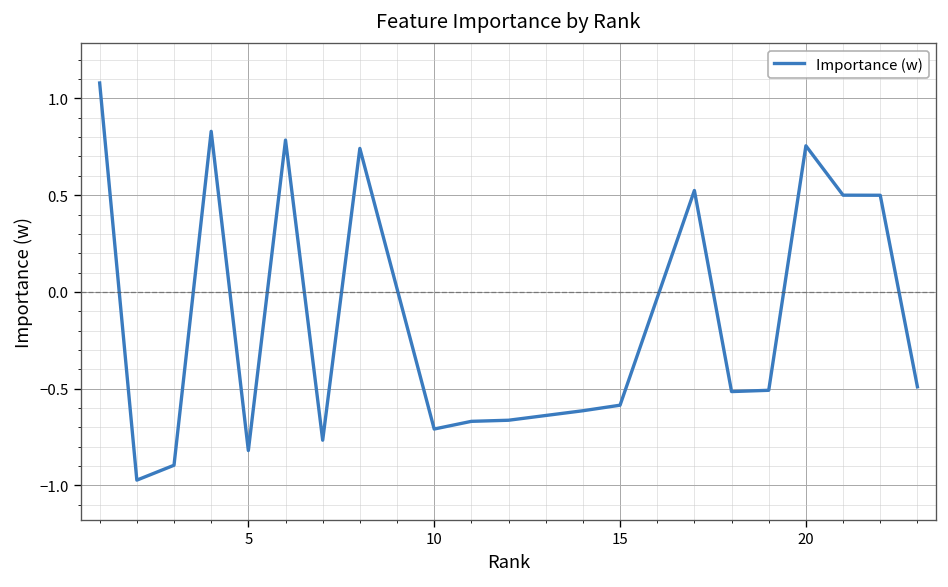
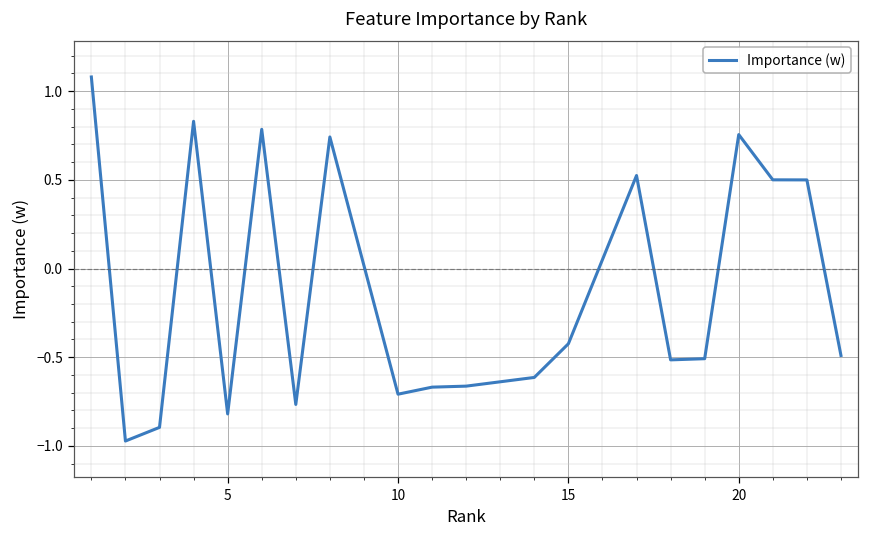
15: -0.59 -> -0.42
